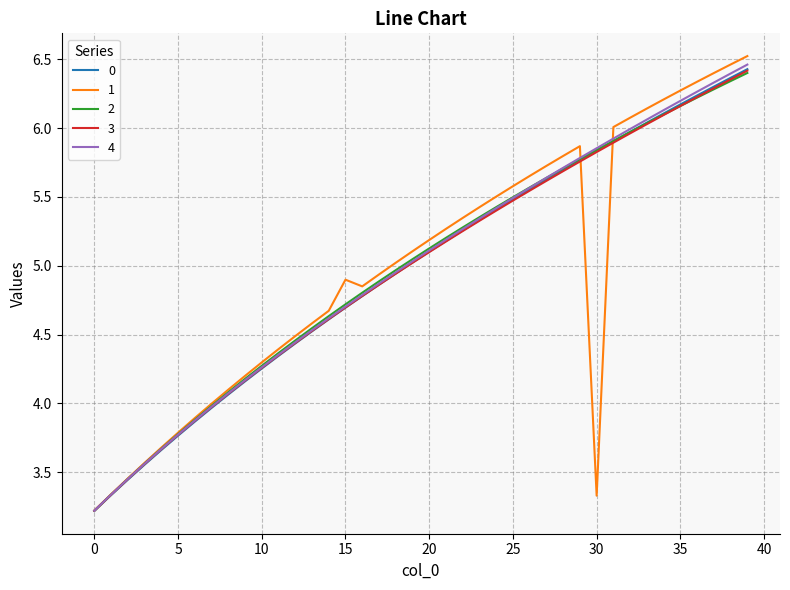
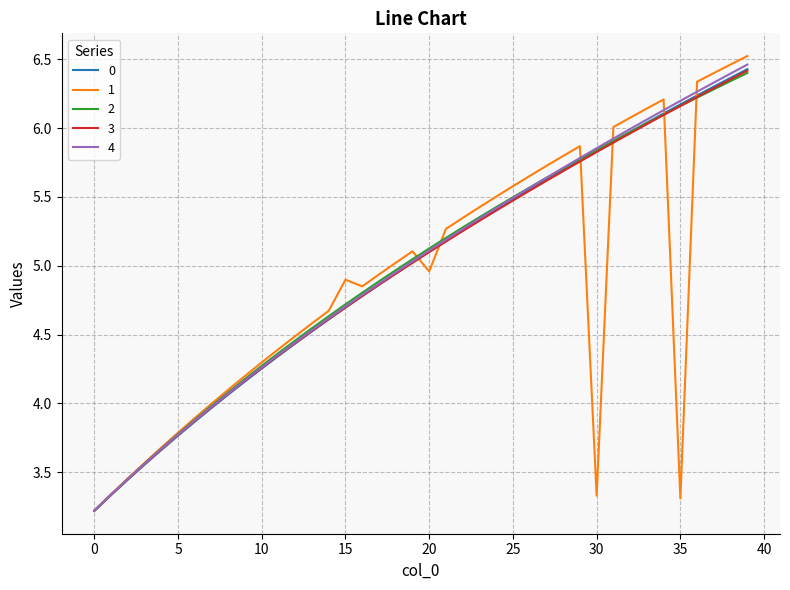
1, 20: 5.19 -> 4.96
1, 35: 6.27 -> 3.31
